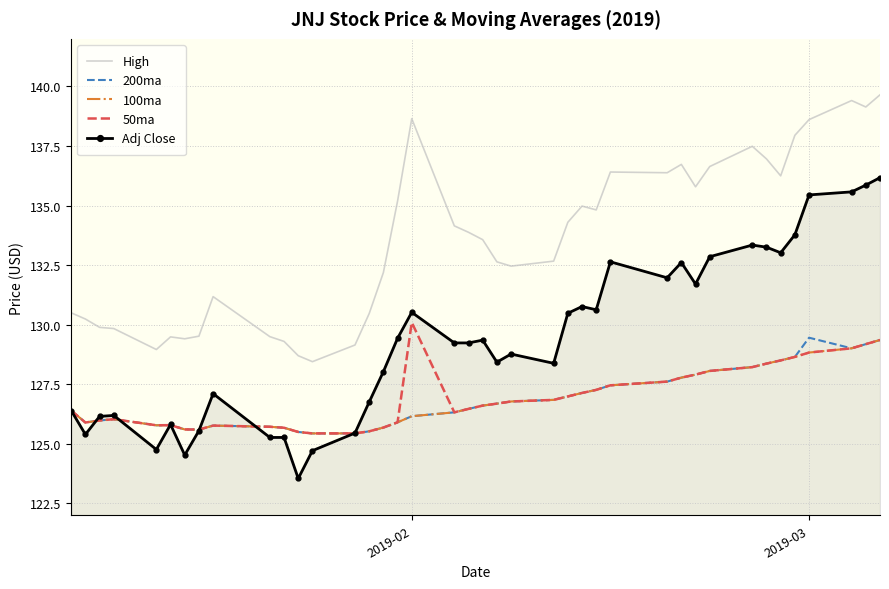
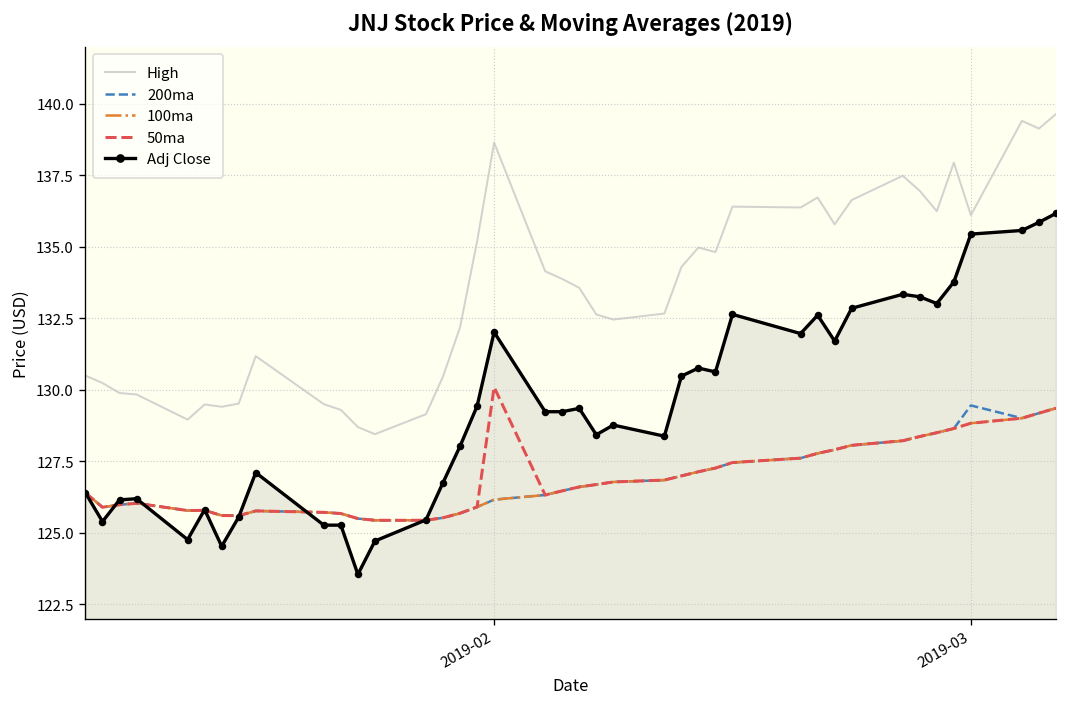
Adj Close, 2019-02: 130.5 -> 132.0
High, 2019-03: 138.6 -> 136.1
